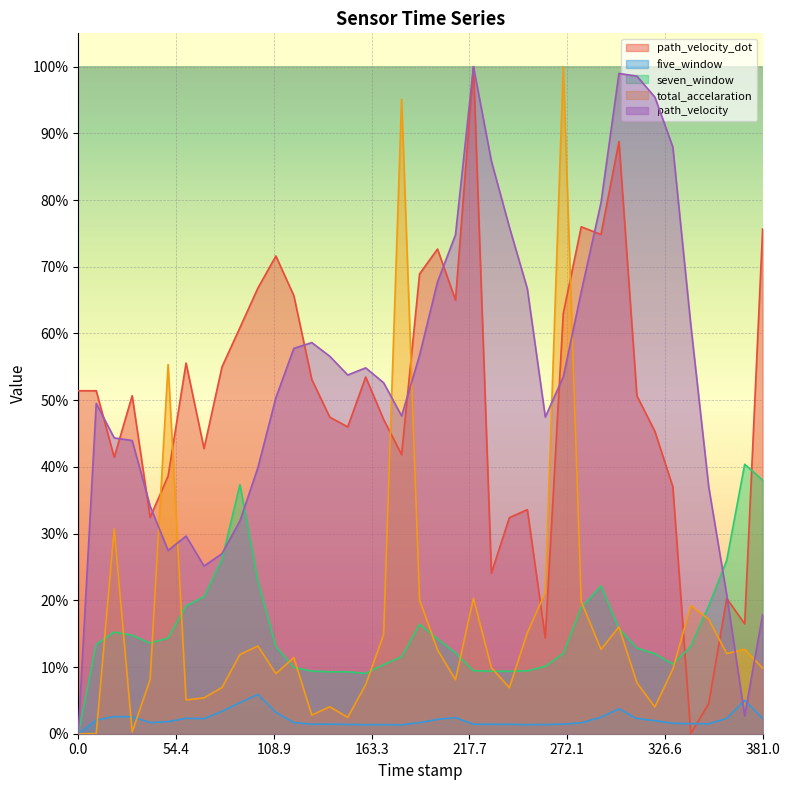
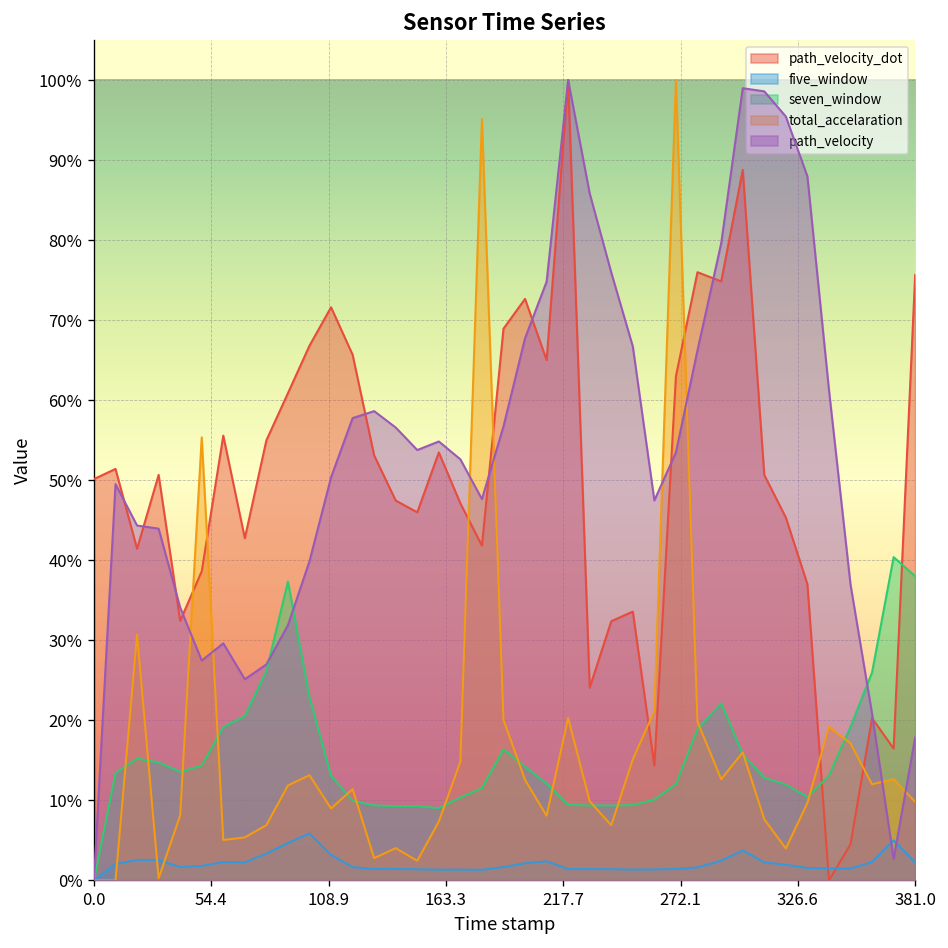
path_velocity_dot, 0.0: 51% -> 50%
